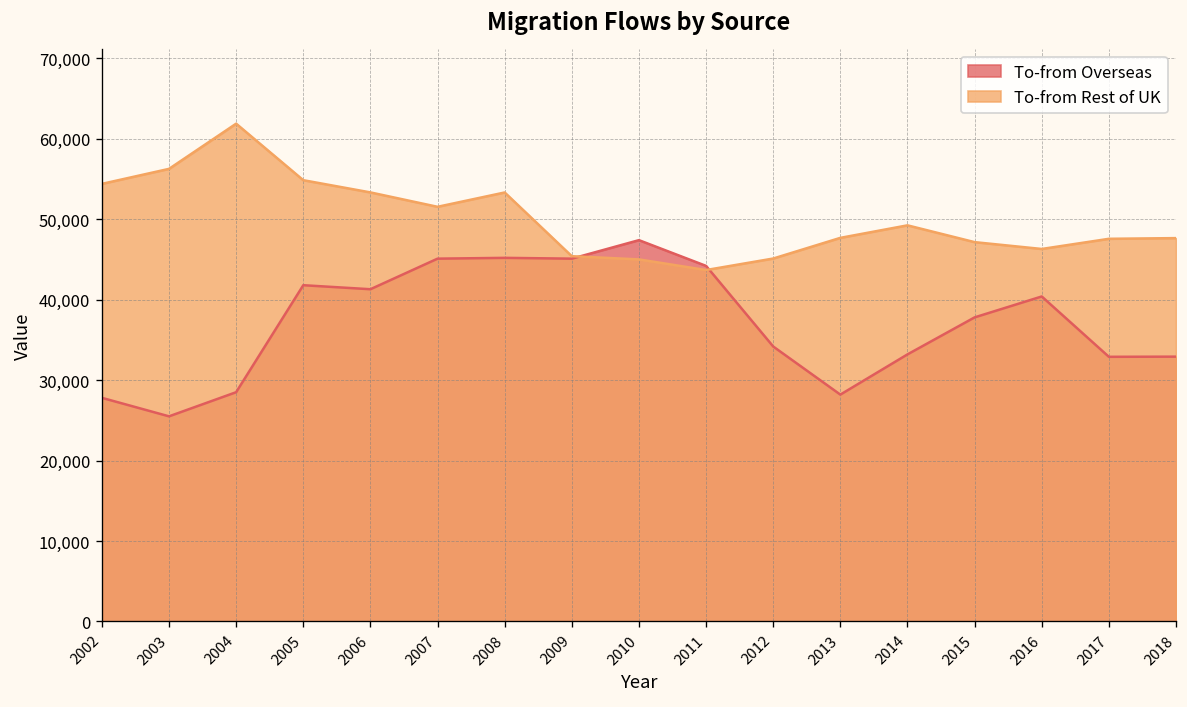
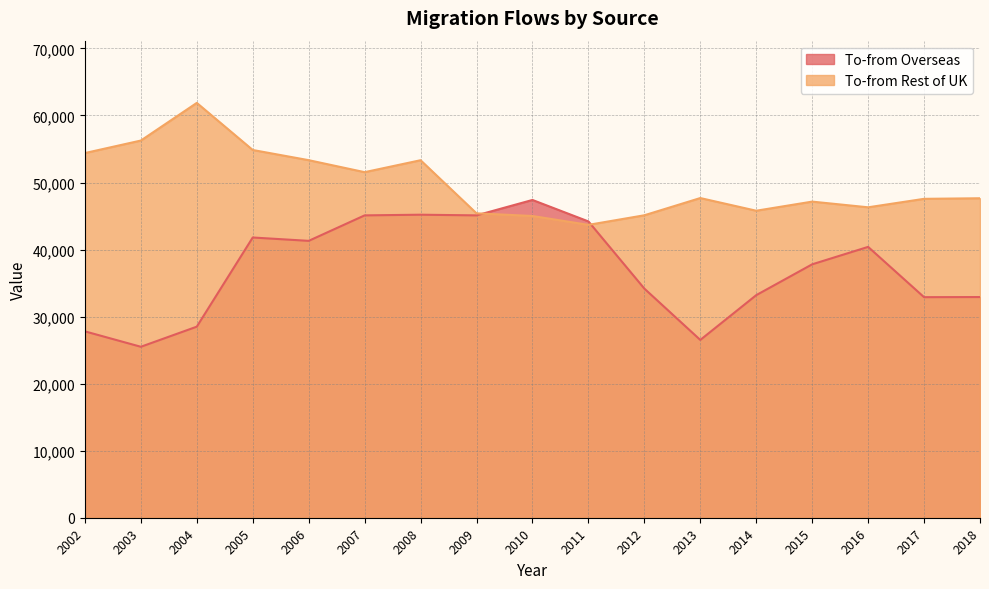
To-from Overseas, 2013: 28,000 -> 27,000
To-from Rest of UK, 2014: 49,000 -> 46,000
